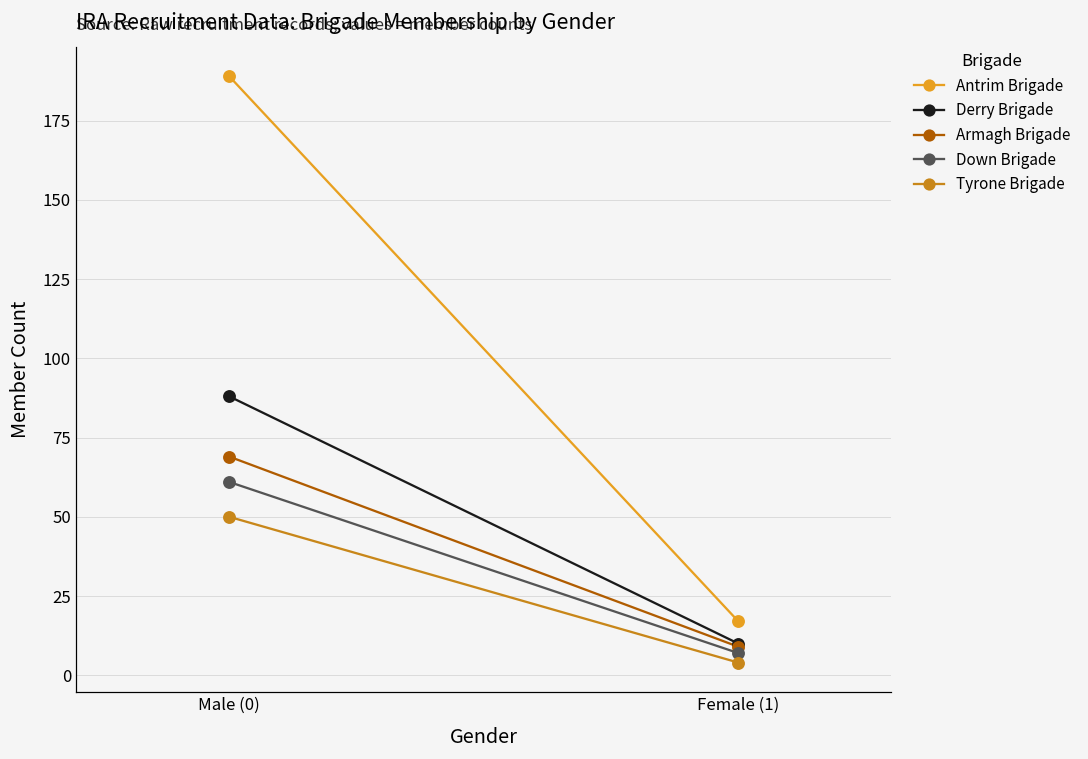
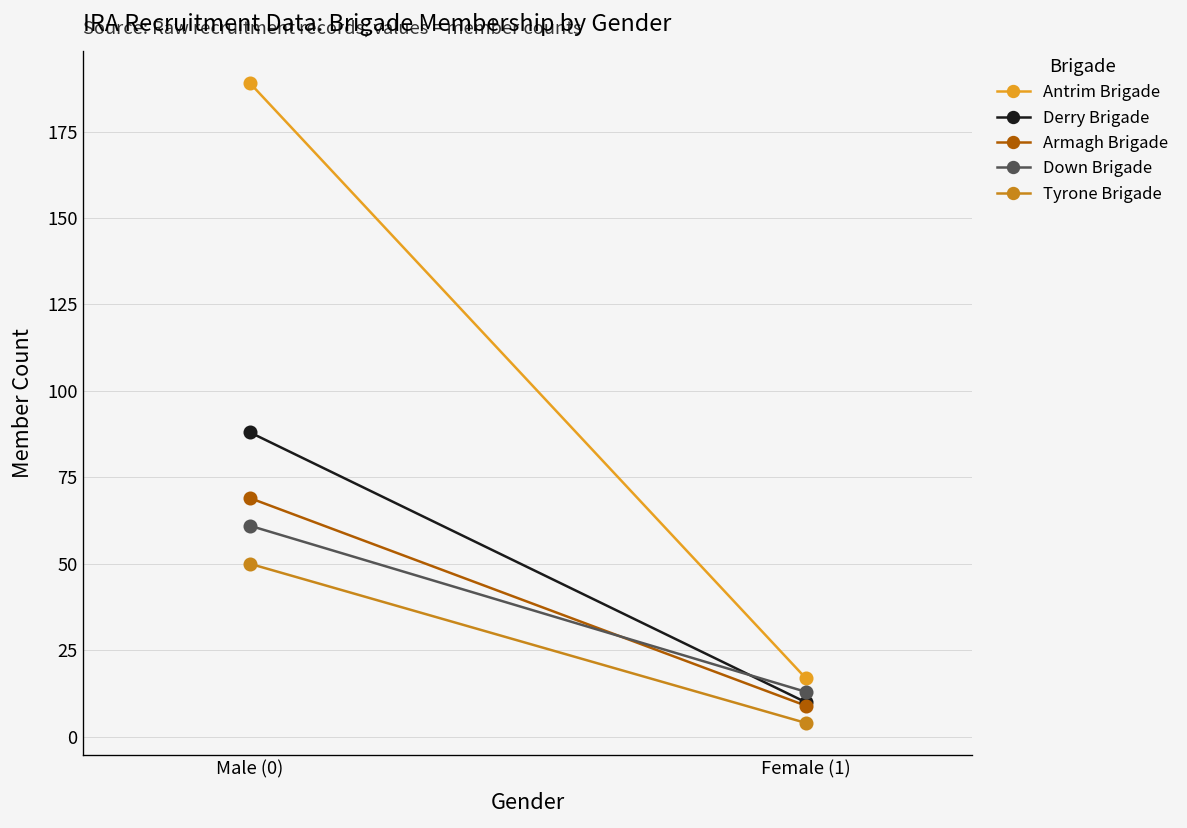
Down Brigade, Female (1): 7 -> 13
